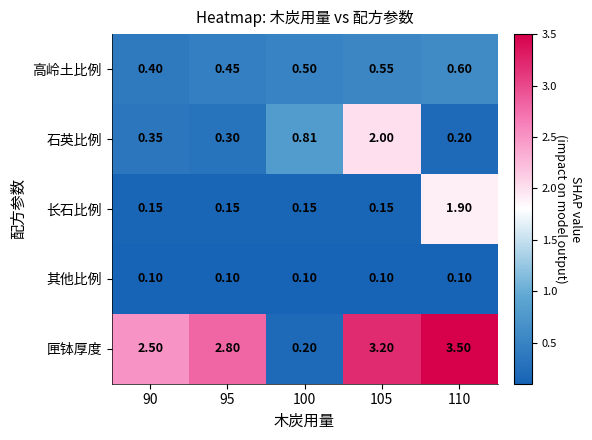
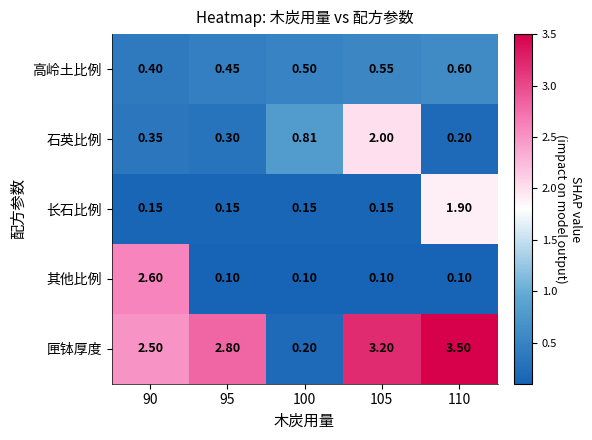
其他比例, 90: 0.10 -> 2.60
